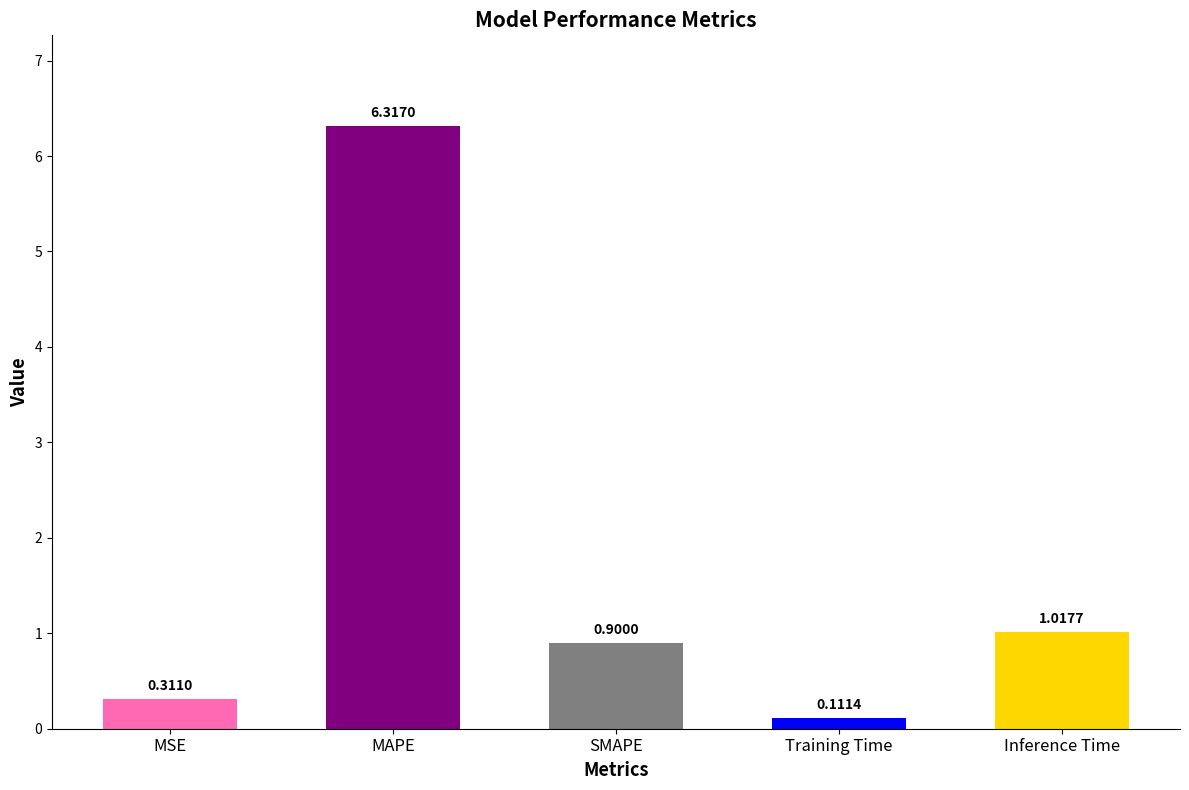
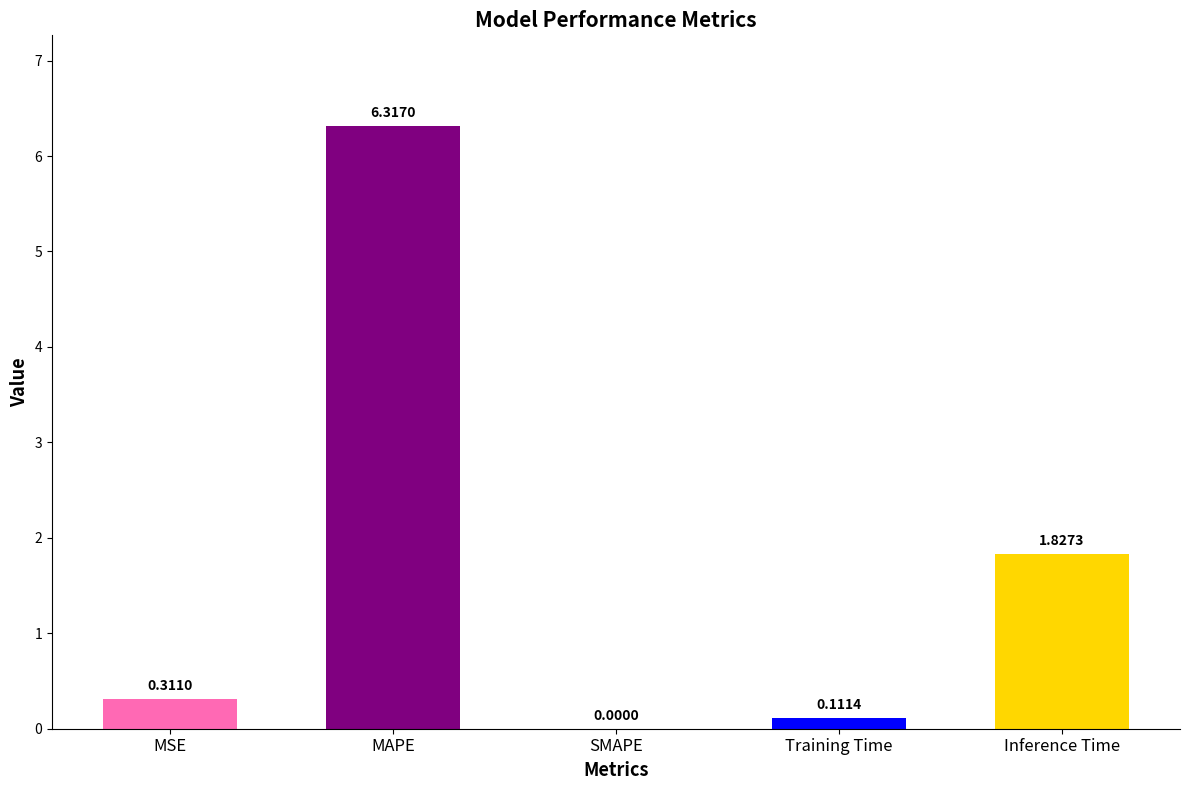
SMAPE: 0.9000 -> 0.0000
Inference Time: 1.0177 -> 1.8273
